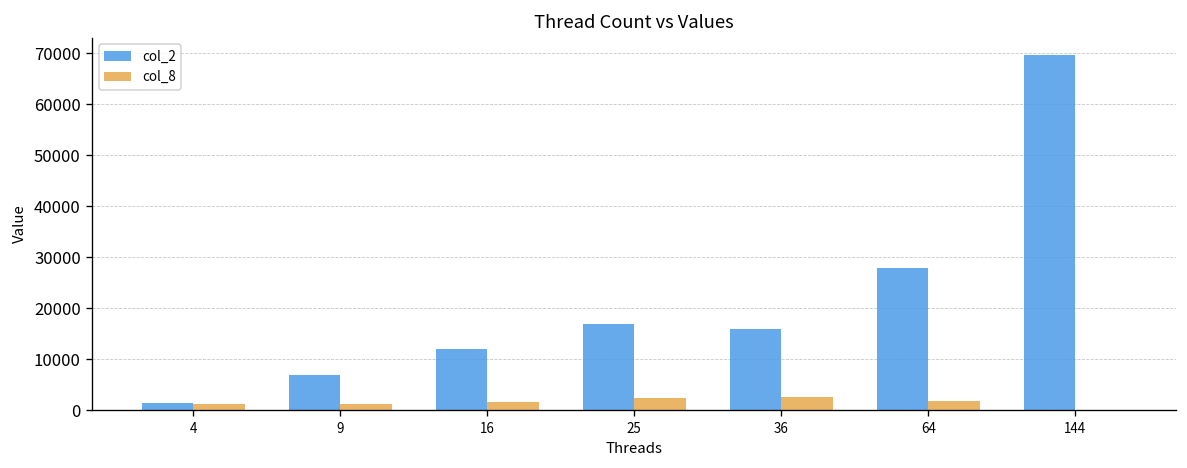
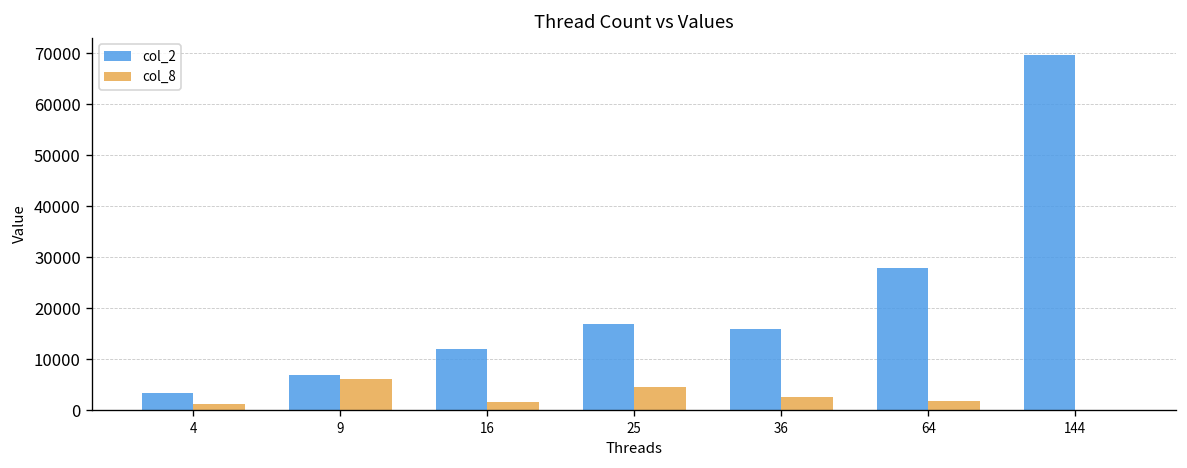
col_2, 4: 1000 -> 3000
col_8, 9: 1000 -> 6000
col_8, 25: 2000 -> 5000
